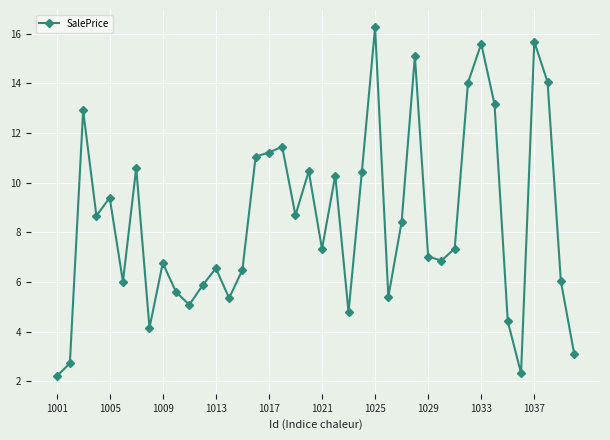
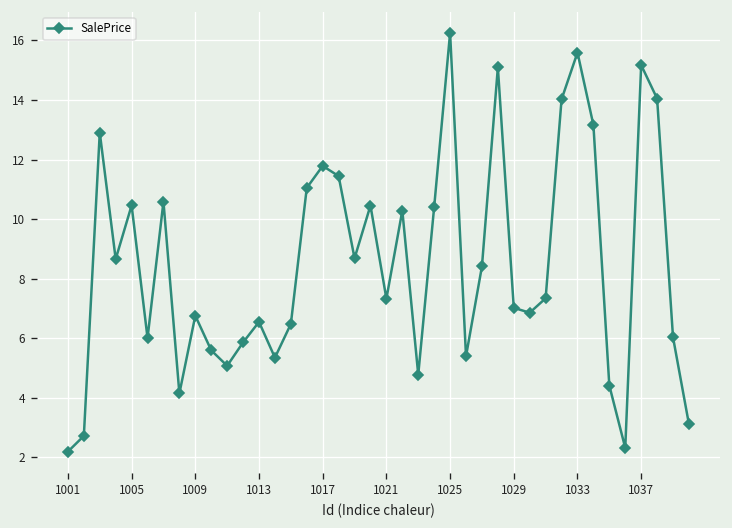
1005: 9.4 -> 10.5
1017: 11.2 -> 11.8
1037: 15.7 -> 15.2
